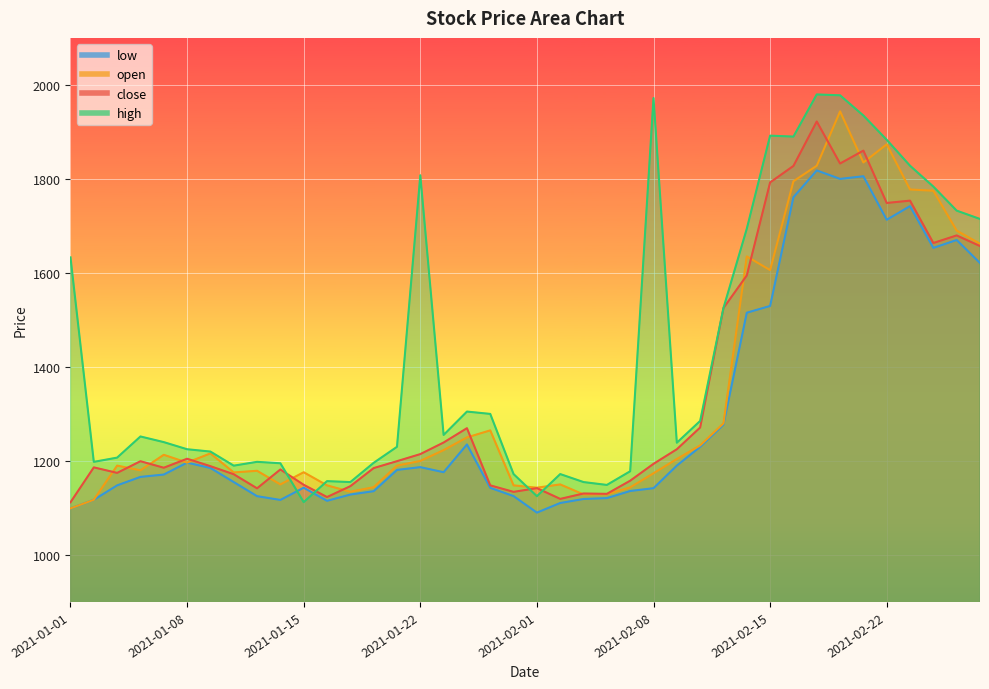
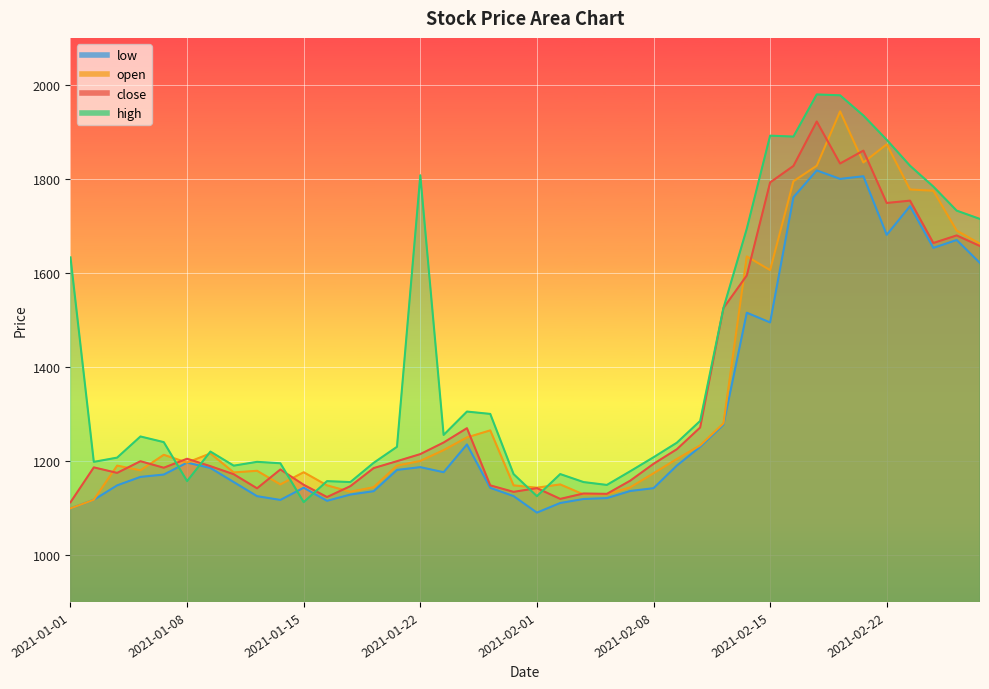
high, 2021-01-08: 1220 -> 1160
high, 2021-02-08: 1970 -> 1210
low, 2021-02-15: 1530 -> 1490
low, 2021-02-22: 1710 -> 1680
